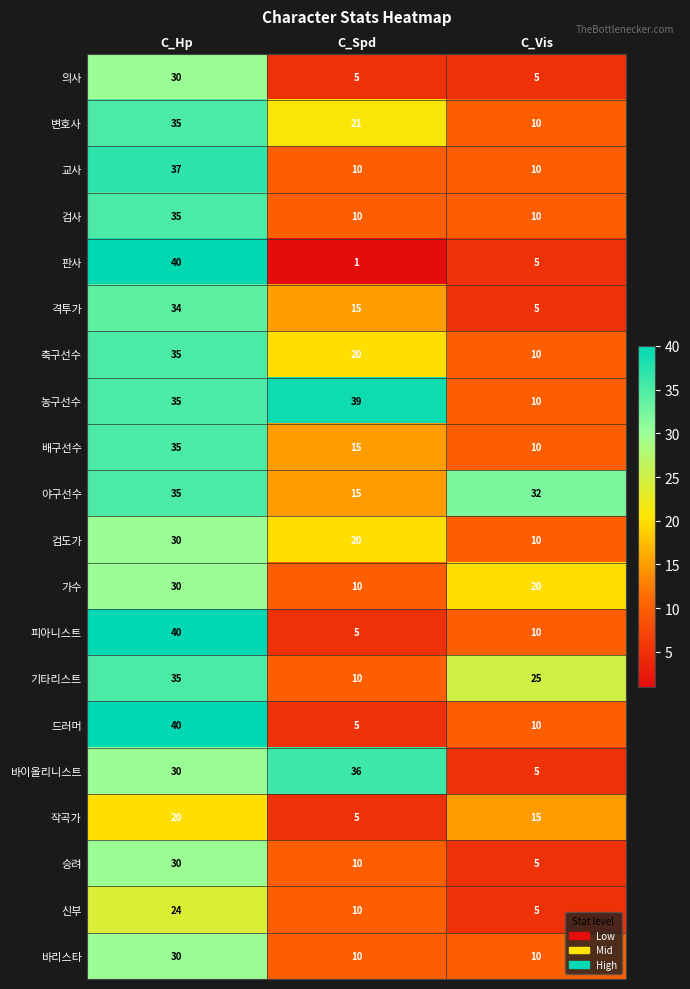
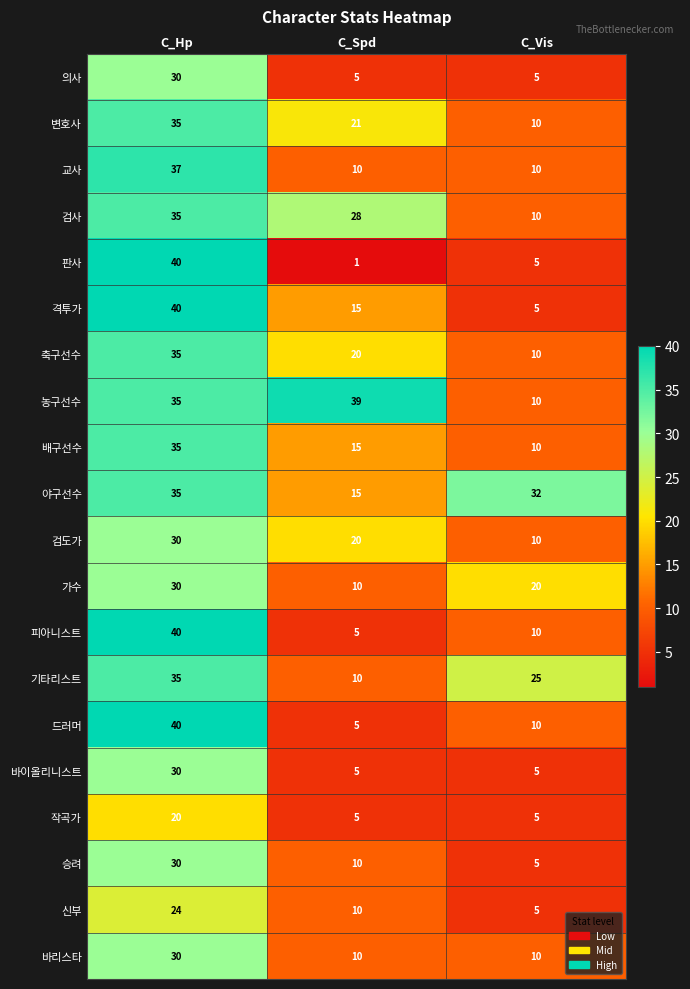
검사, C_Spd: 10 -> 28
격투가, C_Hp: 34 -> 40
바이올리니스트, C_Spd: 36 -> 5
작곡가, C_Vis: 15 -> 5
